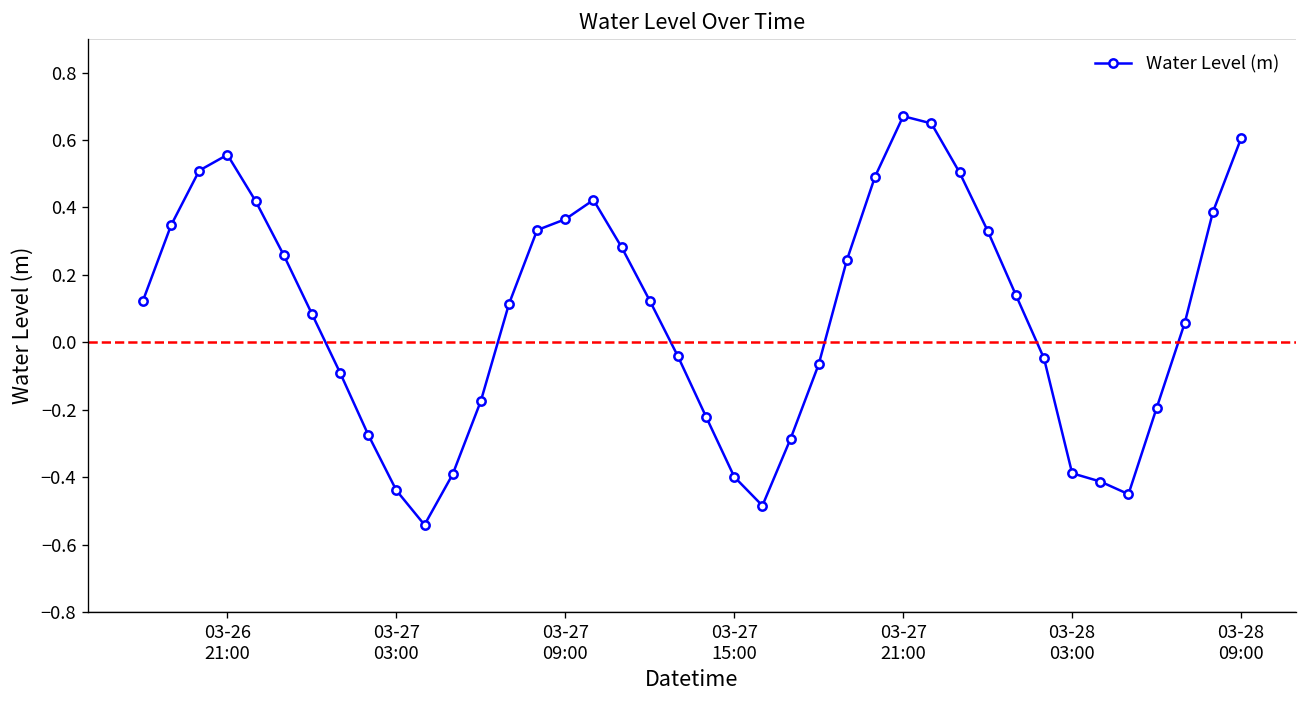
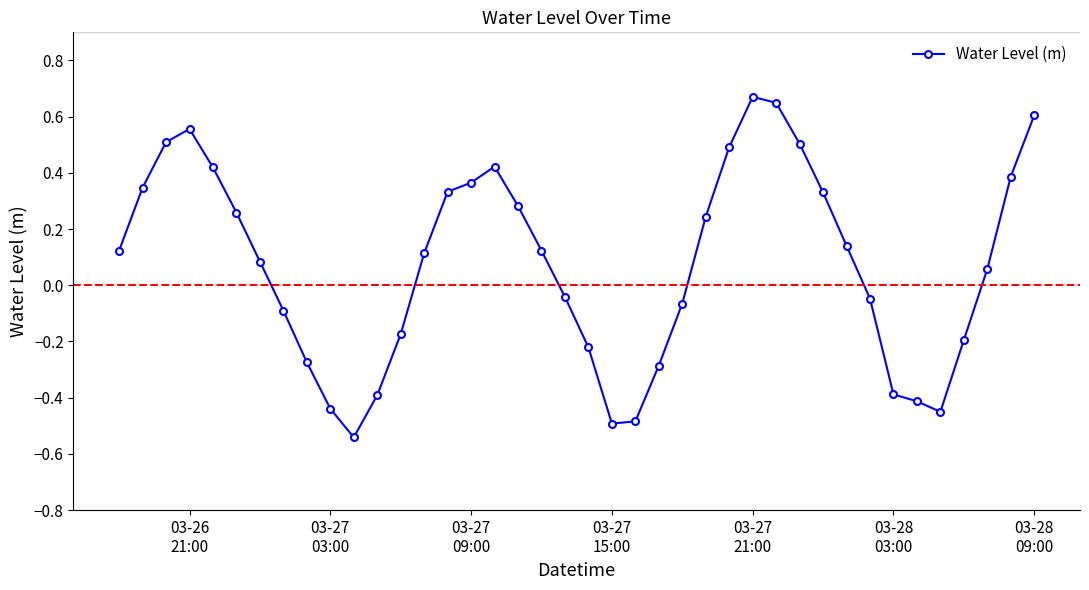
03-27 15:00: -0.40 -> -0.49
